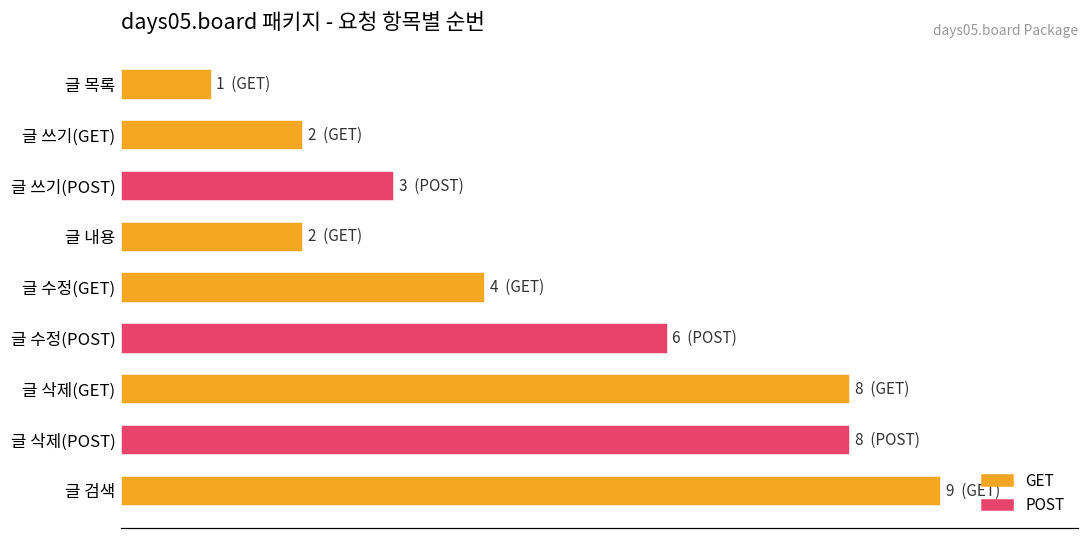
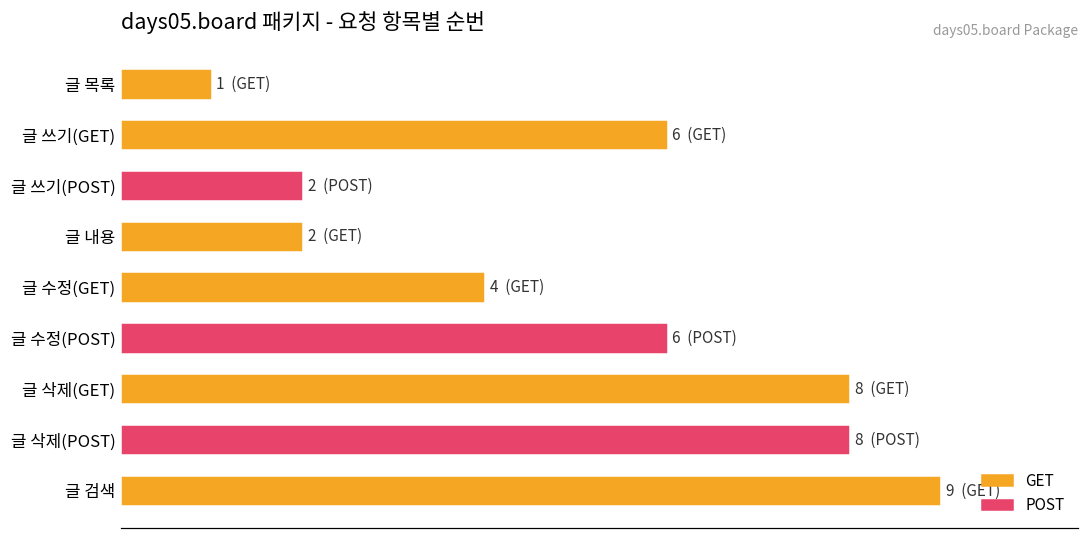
글 쓰기(GET): 2 -> 6
글 쓰기(POST): 3 -> 2
